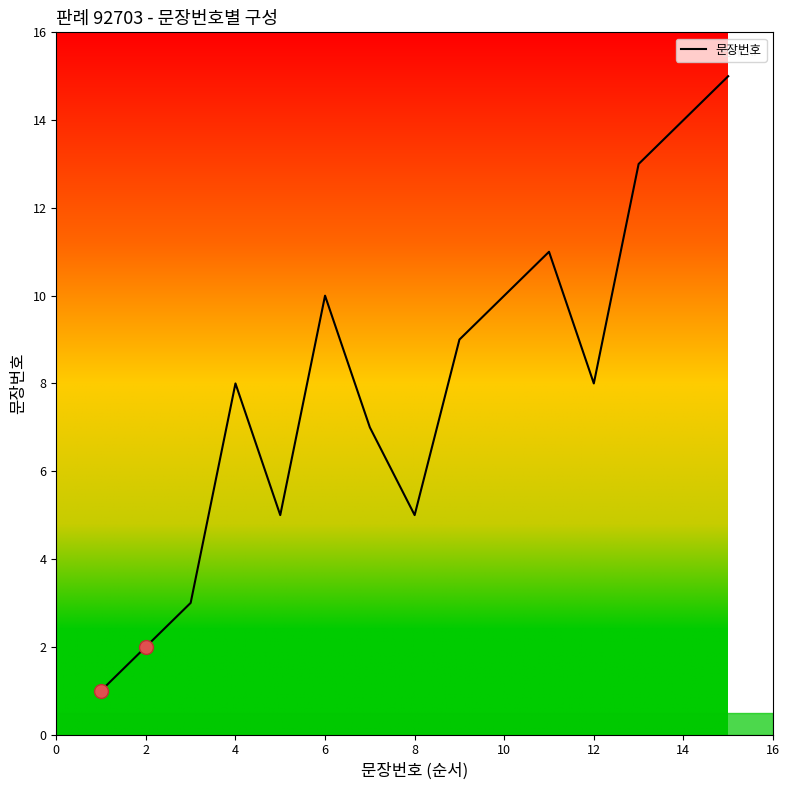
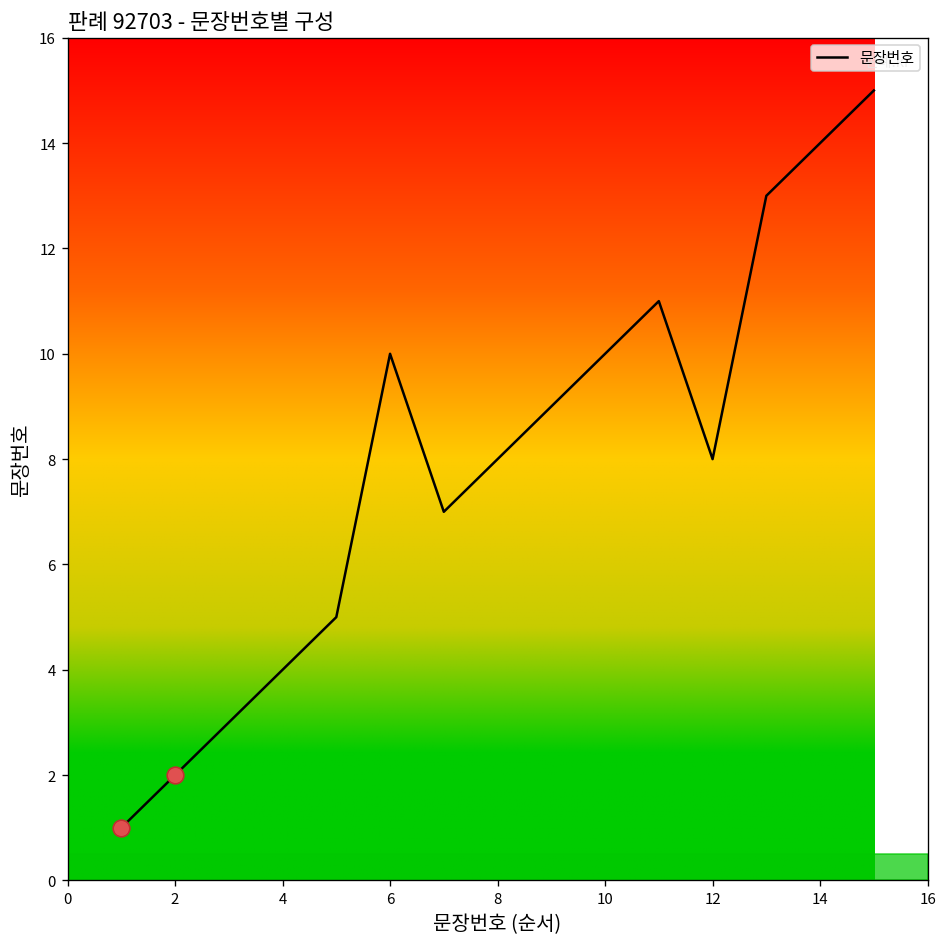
문장번호, 4: 8 -> 4
문장번호, 8: 5 -> 8
